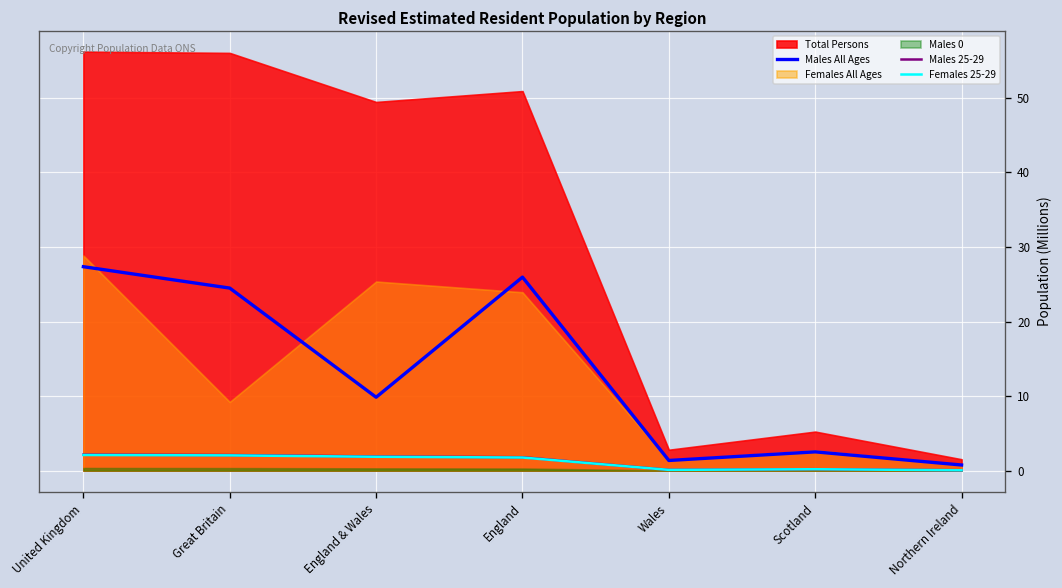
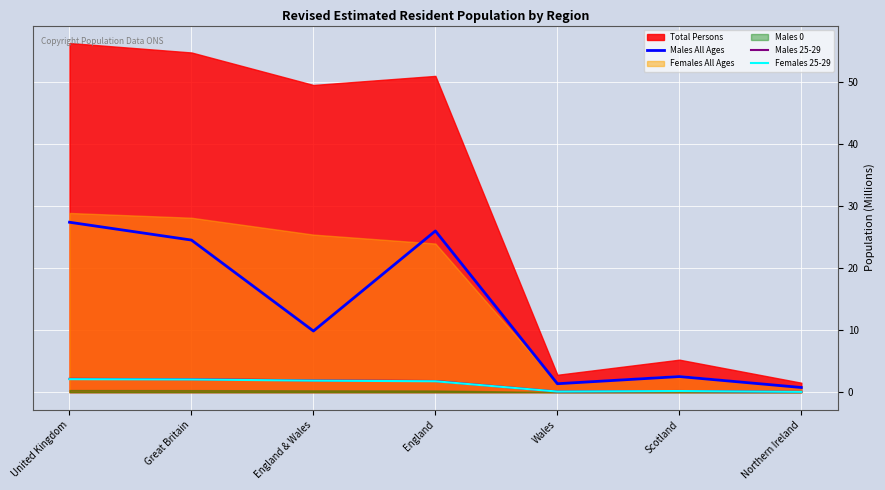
Total Persons, Great Britain: 56 -> 55
Females All Ages, Great Britain: 9 -> 28
